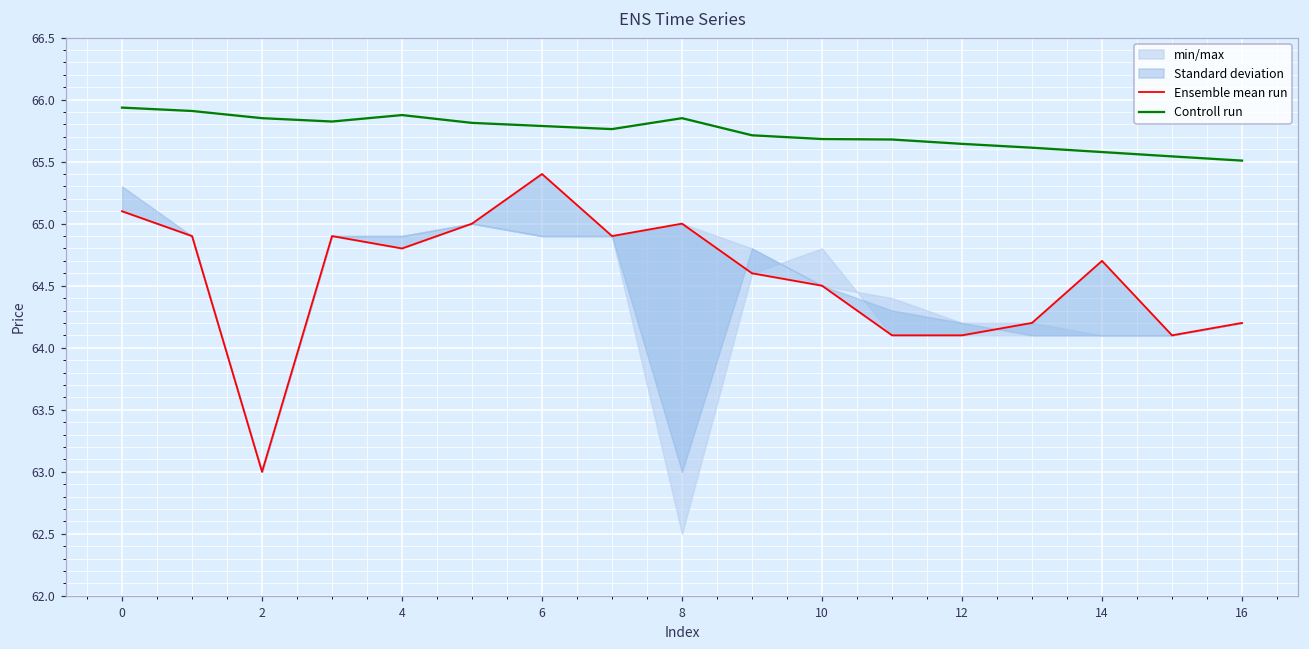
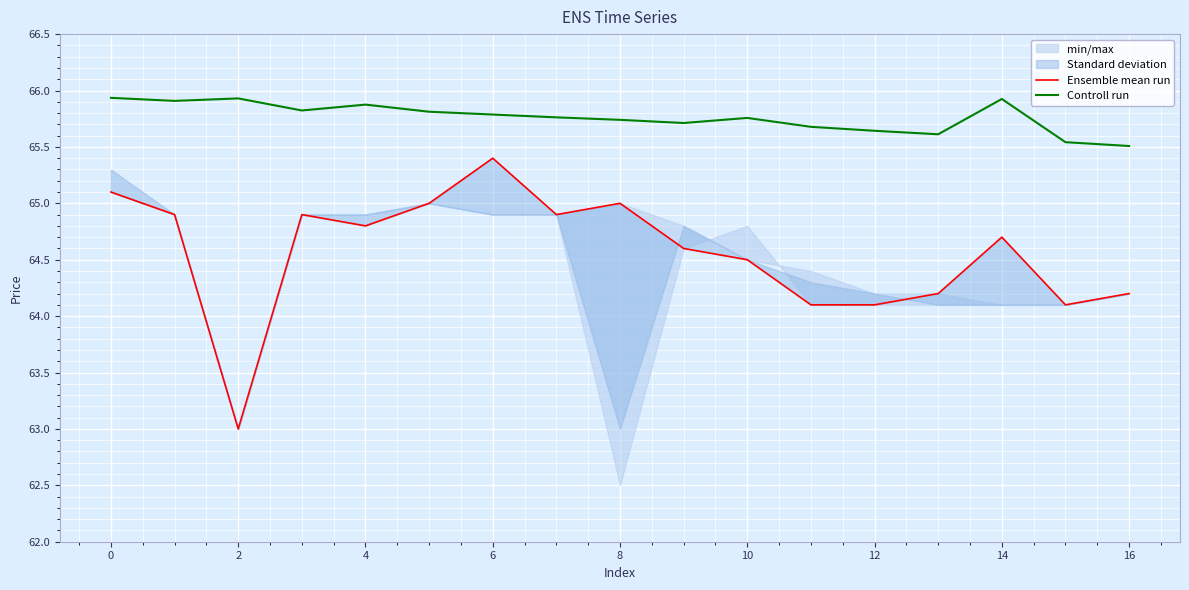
Controll run, 2: 65.85 -> 65.93
Controll run, 8: 65.85 -> 65.74
Controll run, 10: 65.68 -> 65.76
Controll run, 14: 65.58 -> 65.93
